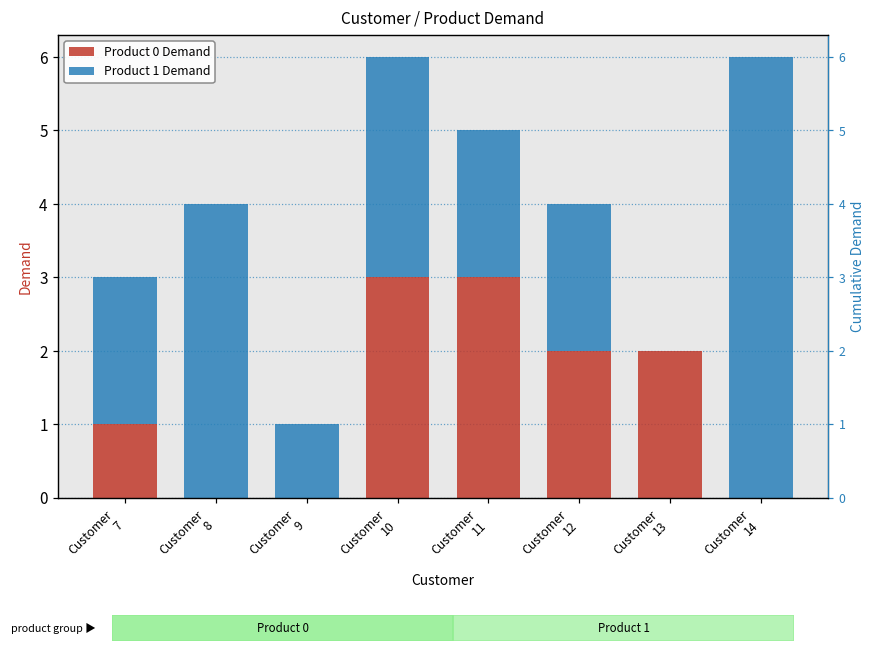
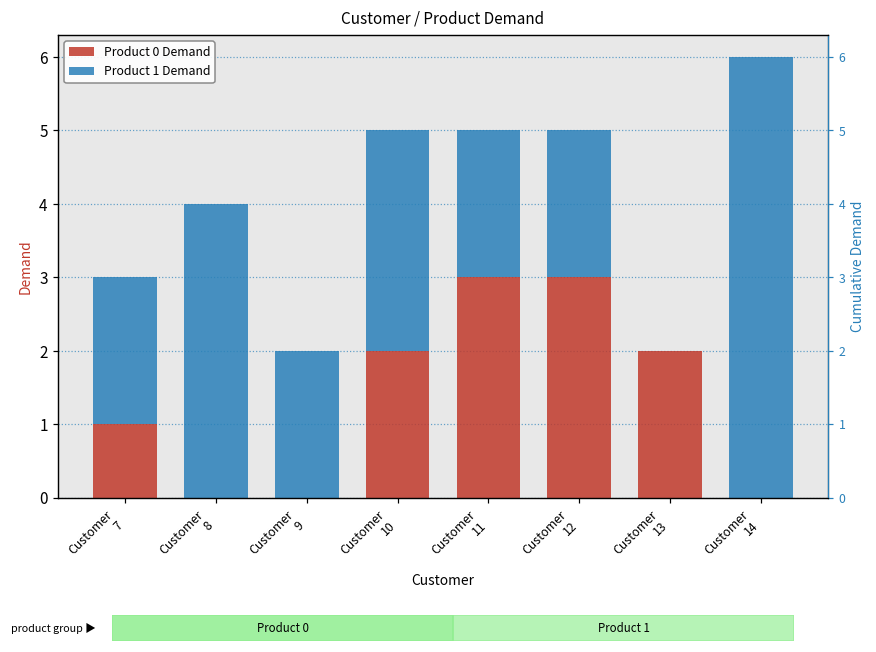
Product 1 Demand, Customer 9: 1 -> 2
Product 0 Demand, Customer 10: 3 -> 2
Product 0 Demand, Customer 12: 2 -> 3
